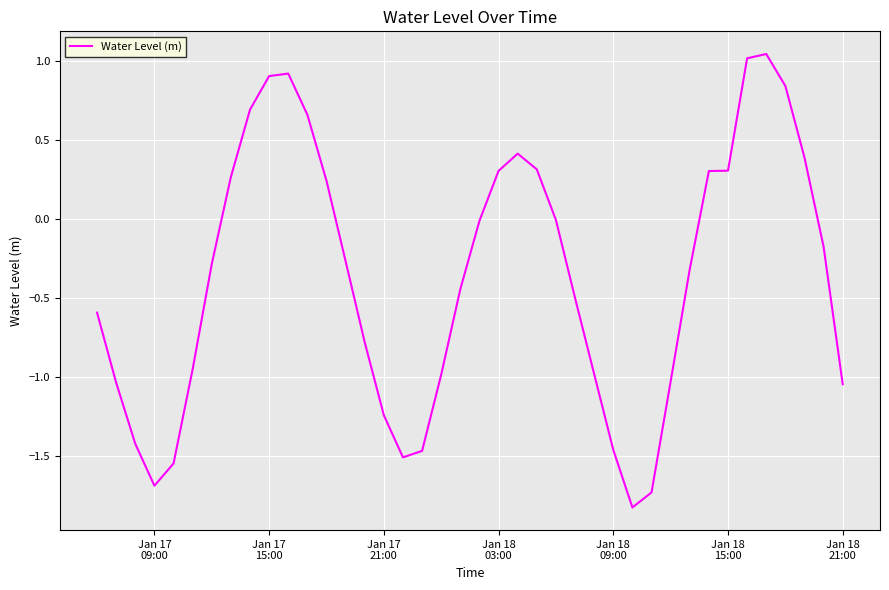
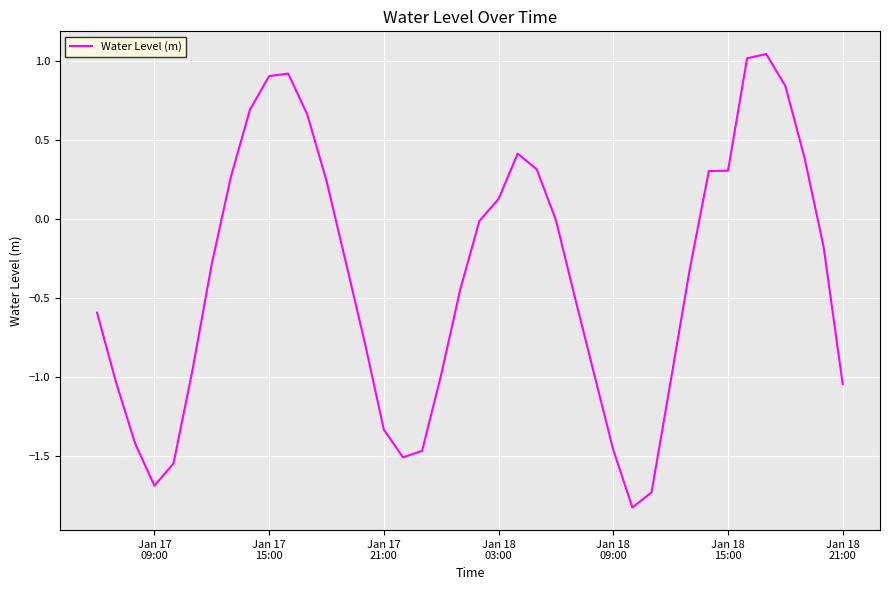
Jan 17 21:00: -1.24 -> -1.33
Jan 18 03:00: 0.31 -> 0.13
